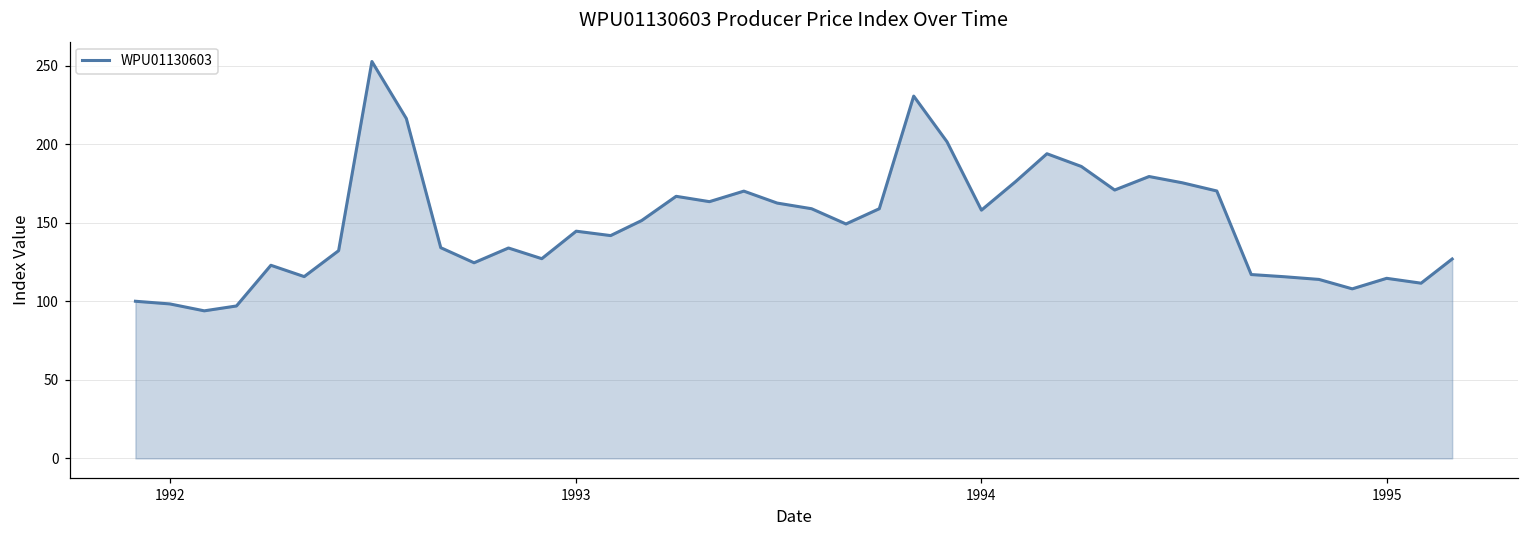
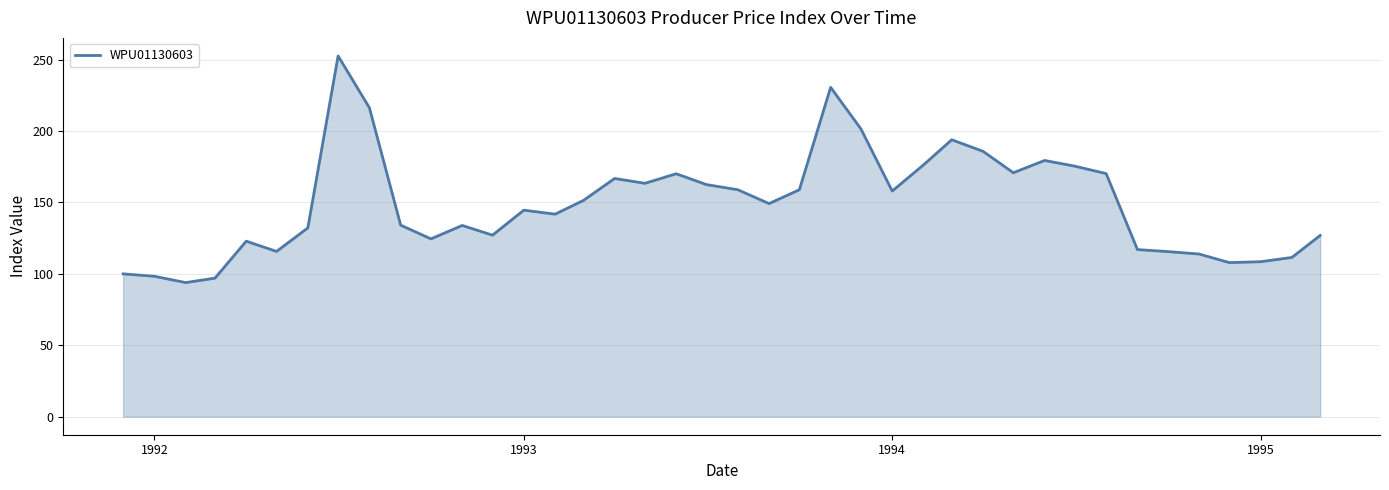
1995: 115 -> 109
